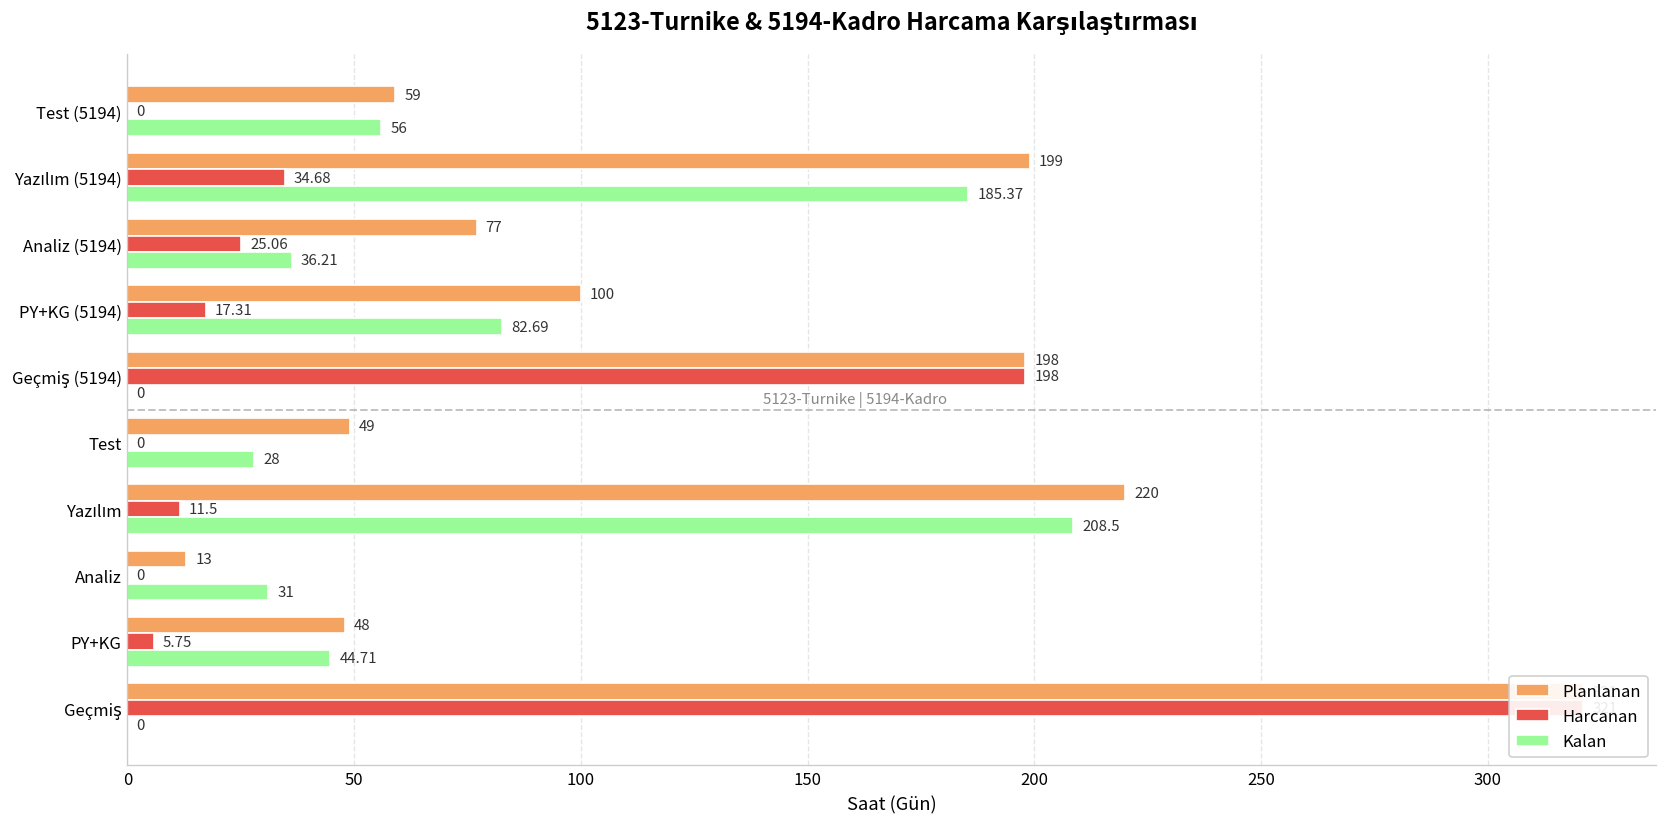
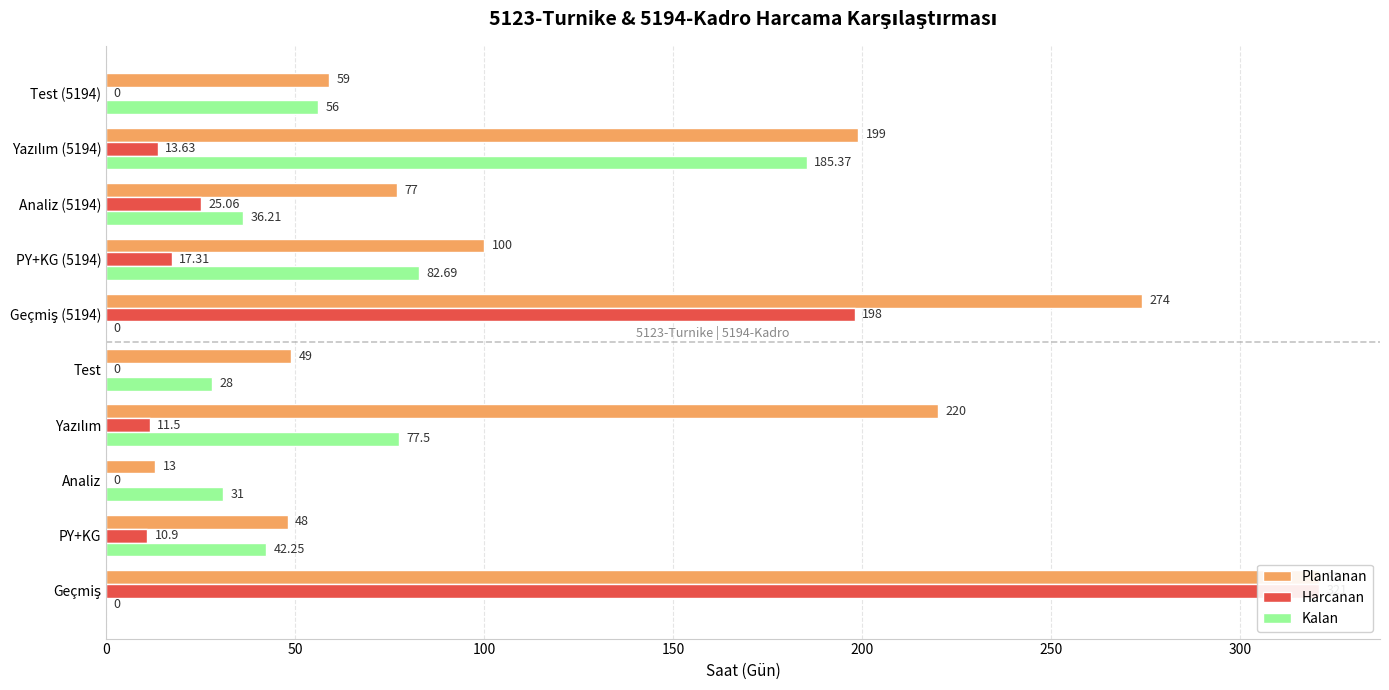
Harcanan, Yazılım (5194): 34.68 -> 13.63
Planlanan, Geçmiş (5194): 198 -> 274
Kalan, Yazılım: 208.5 -> 77.5
Harcanan, PY+KG: 5.75 -> 10.9
Kalan, PY+KG: 44.71 -> 42.25
